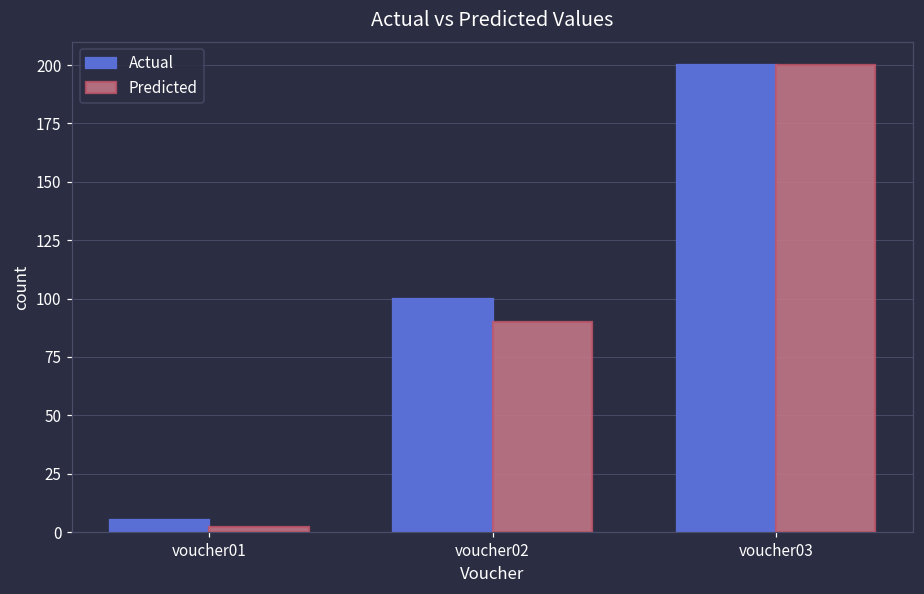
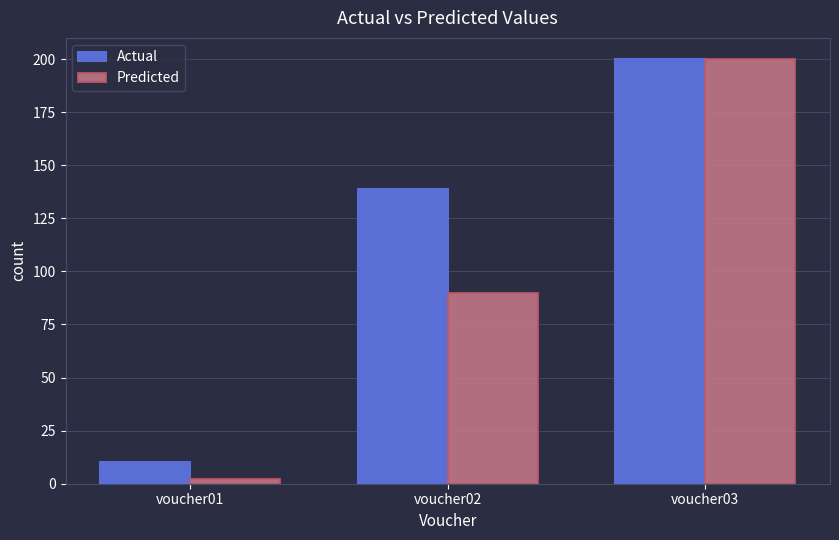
Actual, voucher01: 5 -> 10
Actual, voucher02: 100 -> 139
